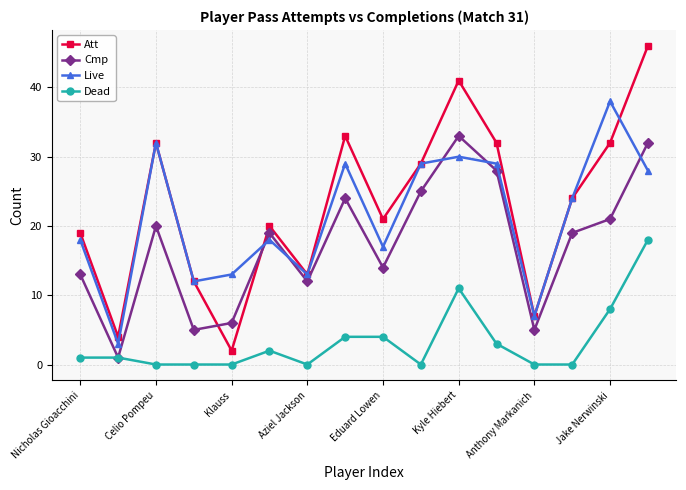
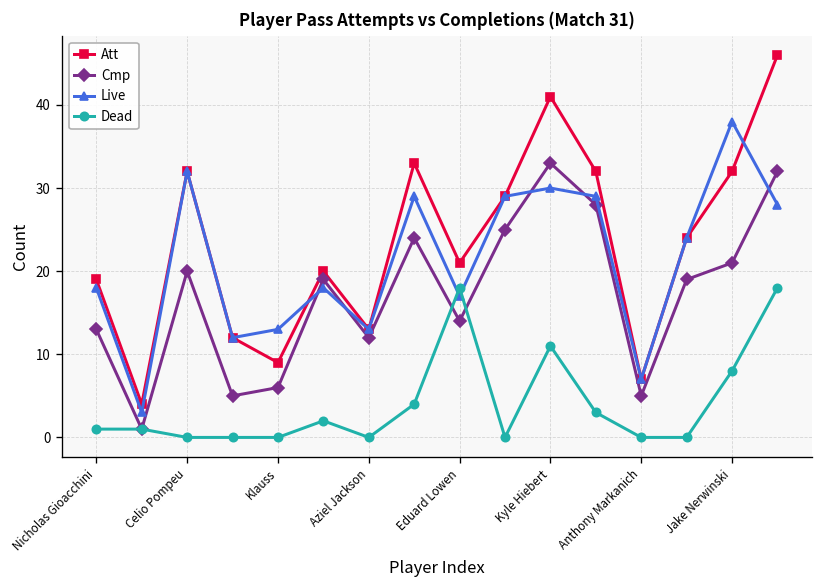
Att, Klauss: 2 -> 9
Dead, Eduard Lowen: 4 -> 18
